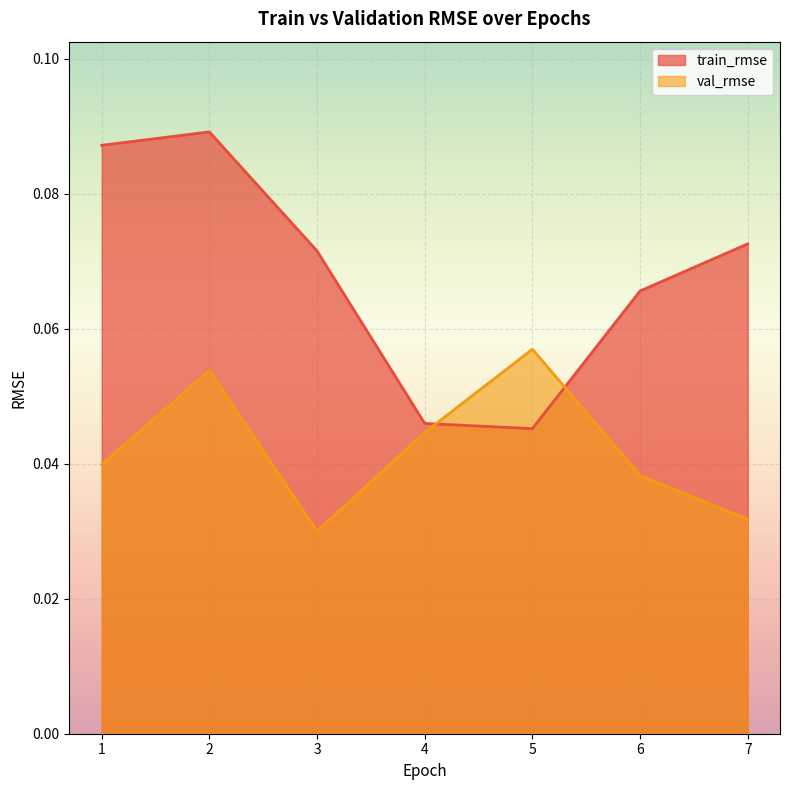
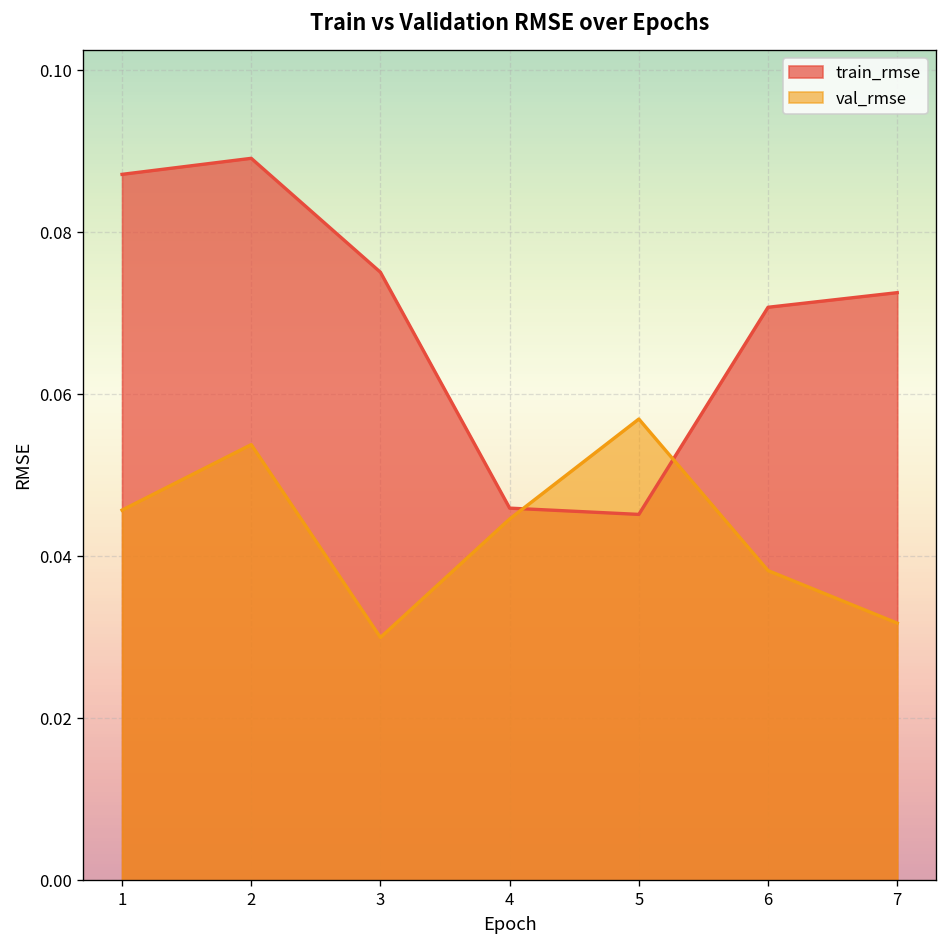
val_rmse, 1: 0.040 -> 0.046
train_rmse, 3: 0.072 -> 0.075
train_rmse, 6: 0.066 -> 0.071
